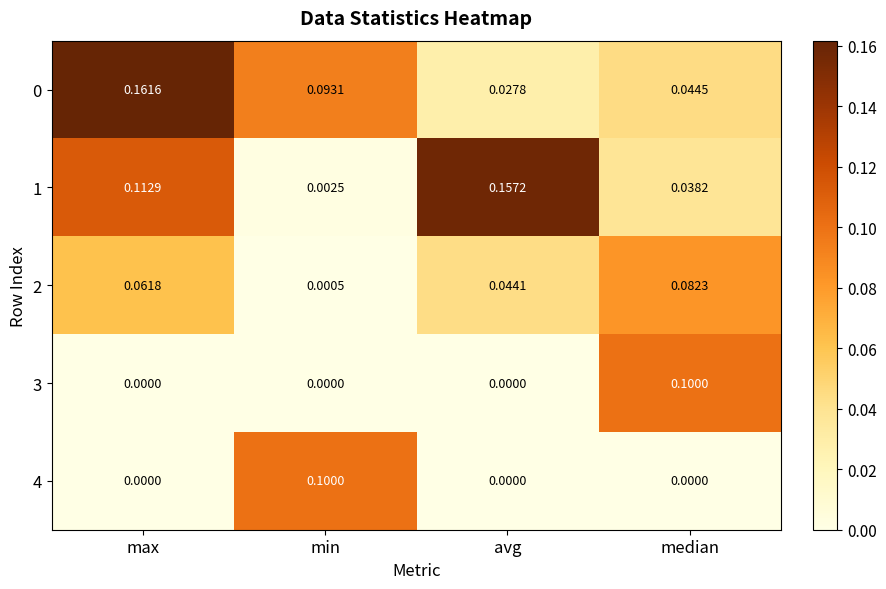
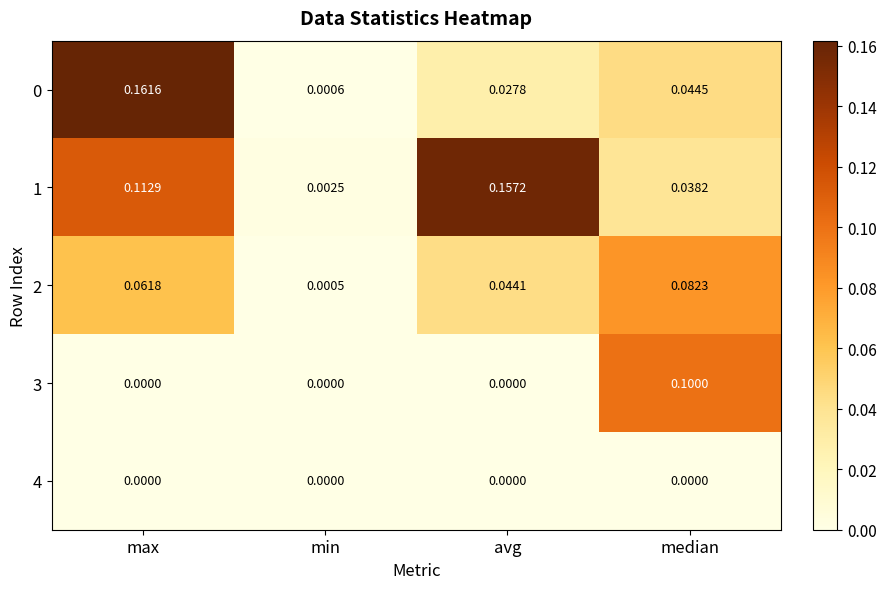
0, min: 0.0931 -> 0.0006
4, min: 0.1000 -> 0.0000
